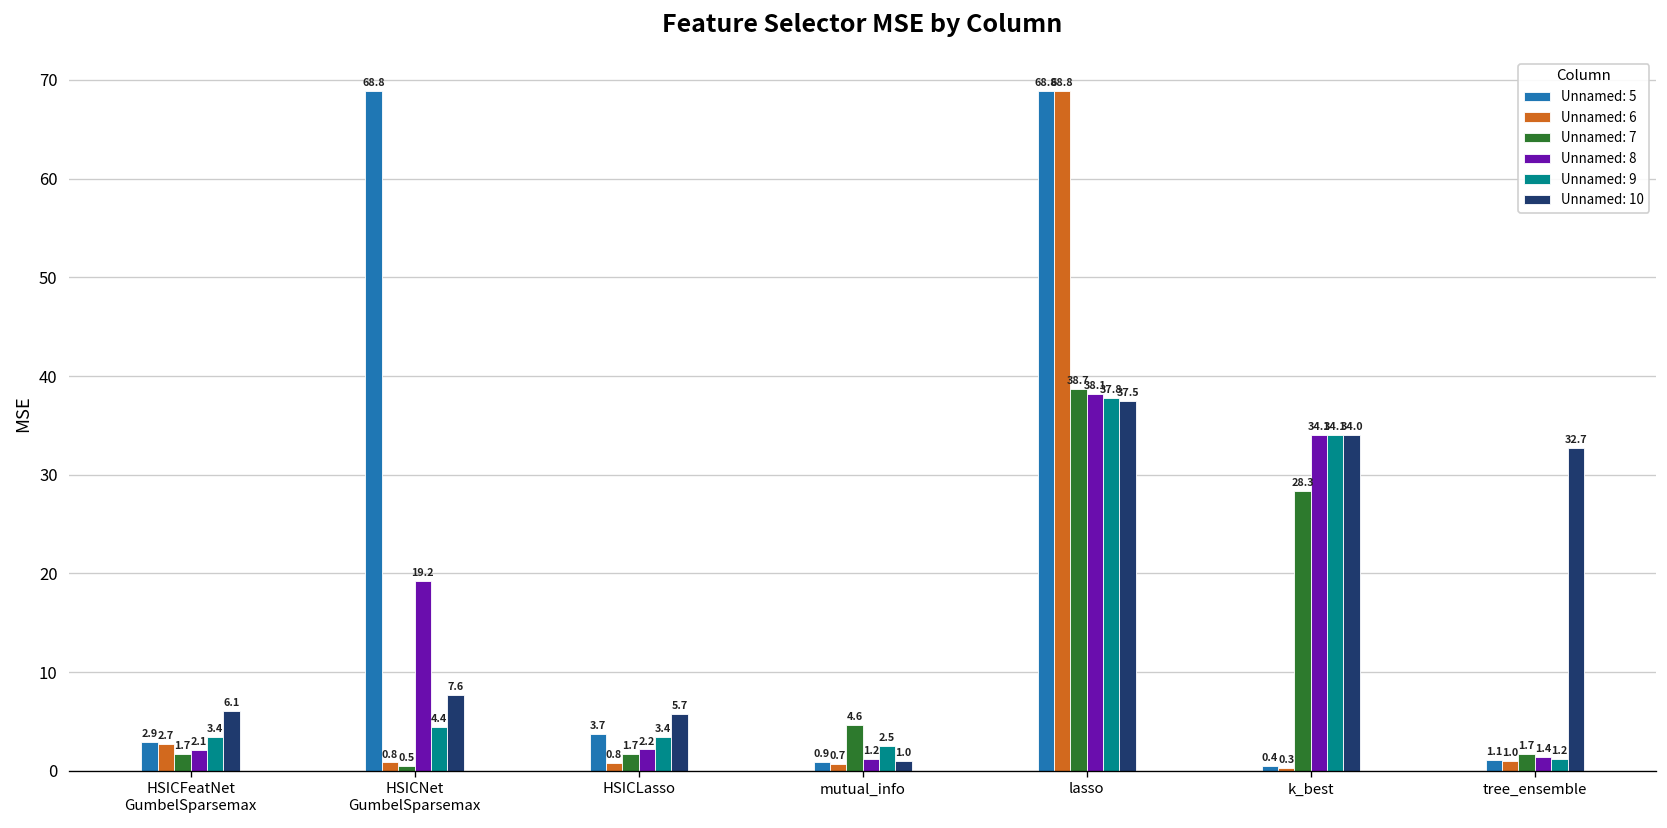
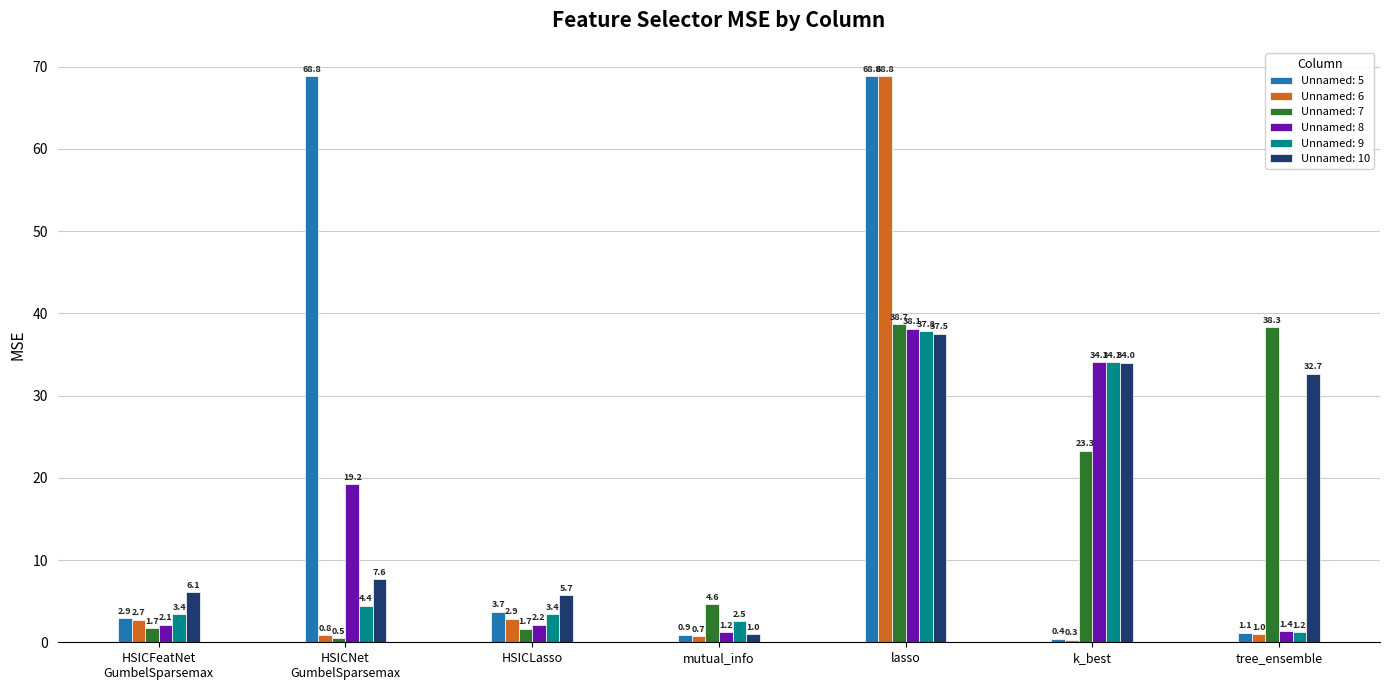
Unnamed: 6, HSICLasso: 0.8 -> 2.9
Unnamed: 7, k_best: 28.3 -> 23.3
Unnamed: 7, tree_ensemble: 1.7 -> 38.3
